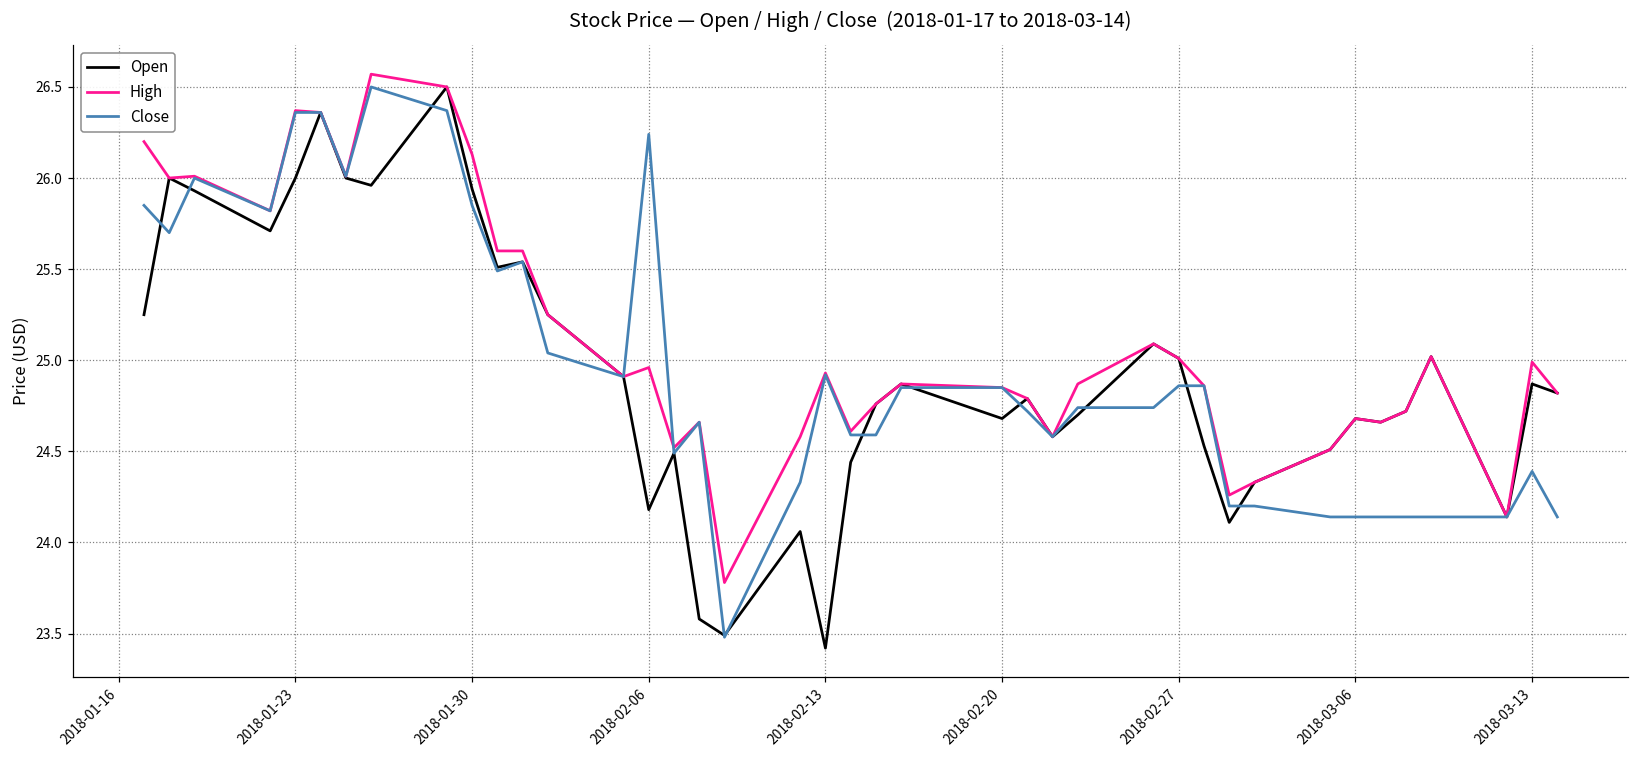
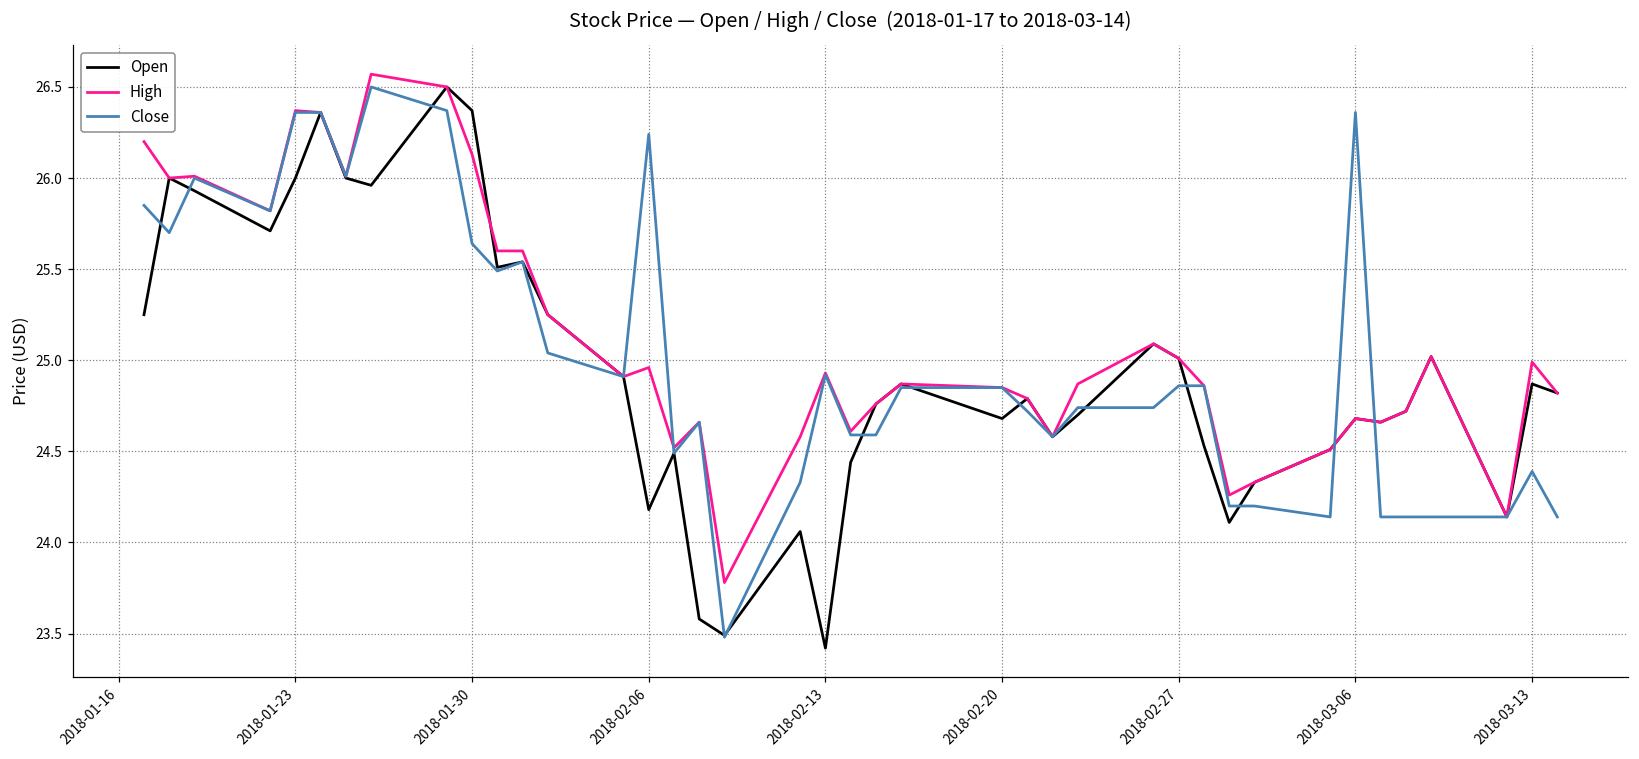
Open, 2018-01-30: 25.94 -> 26.37
Close, 2018-01-30: 25.85 -> 25.64
Close, 2018-03-06: 24.14 -> 26.36
